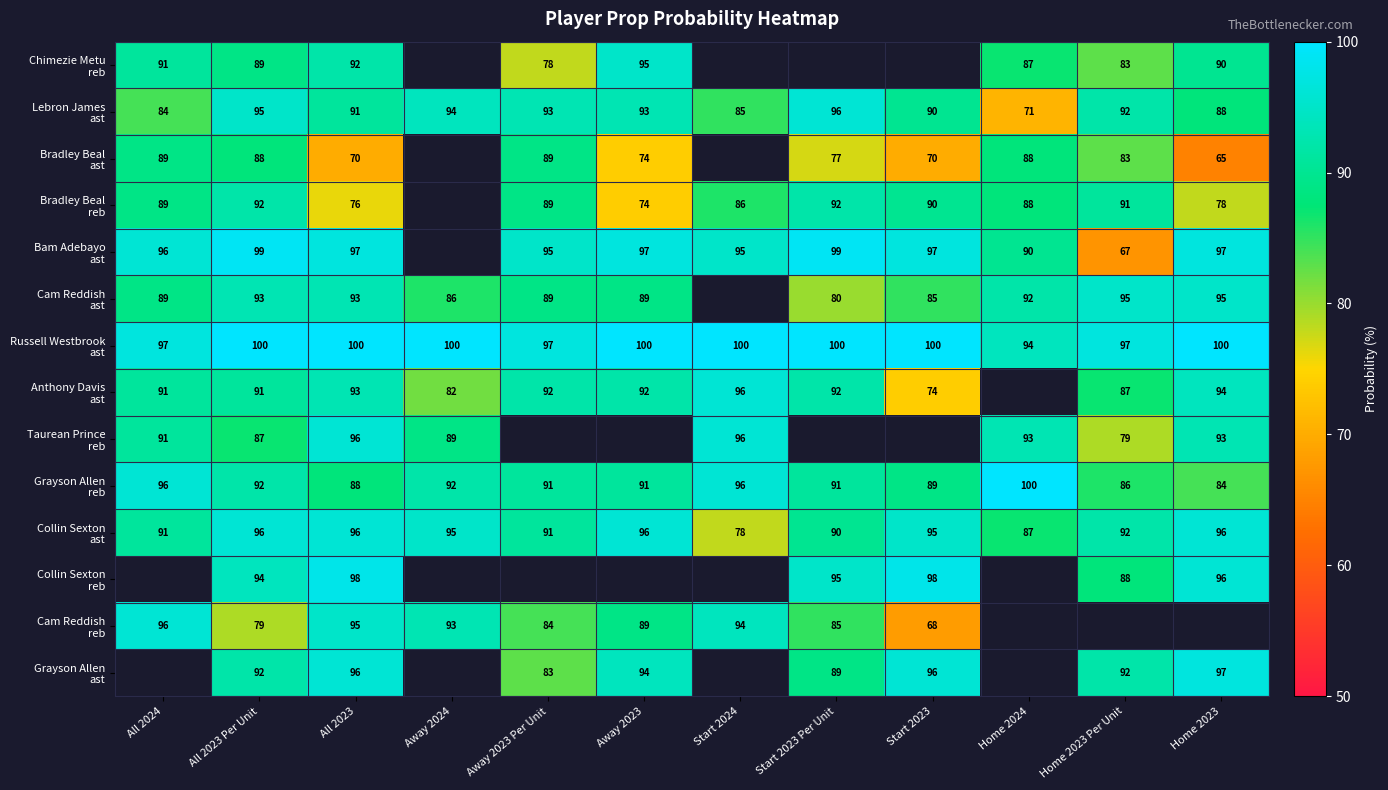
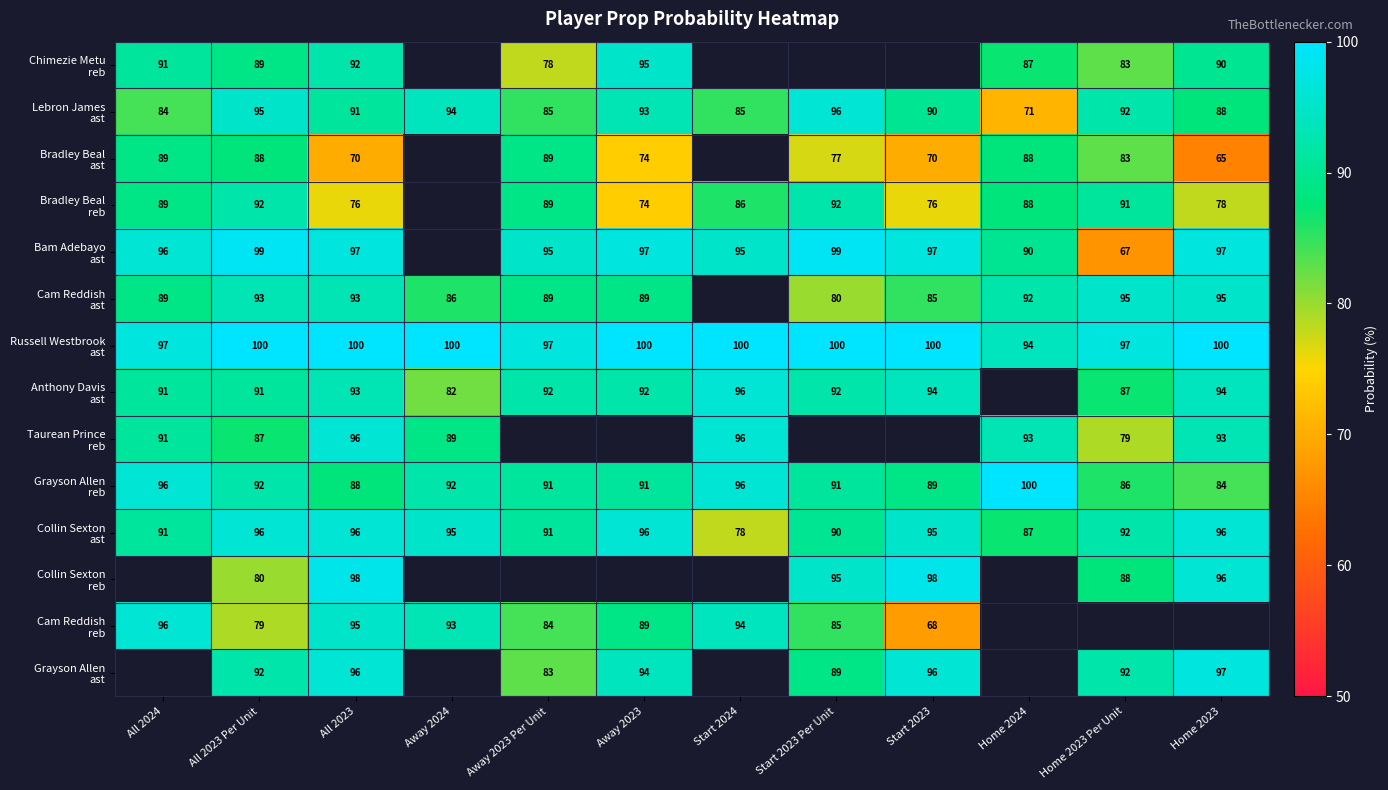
Lebron James ast, Away 2023 Per Unit: 93 -> 85
Bradley Beal reb, Start 2023: 90 -> 76
Anthony Davis ast, Start 2023: 74 -> 94
Collin Sexton reb, All 2023 Per Unit: 94 -> 80
